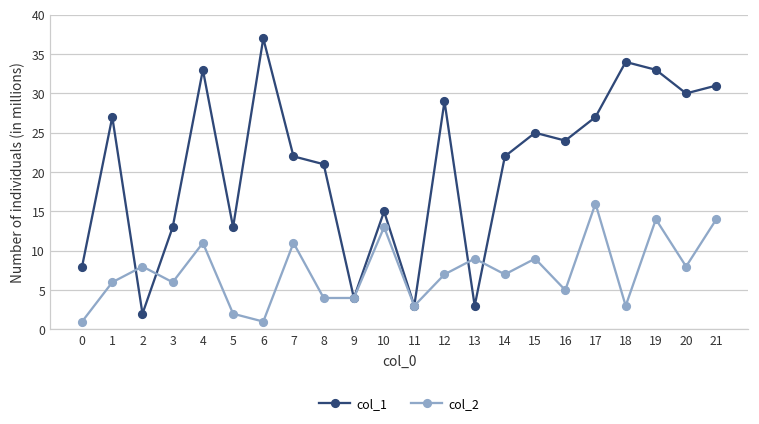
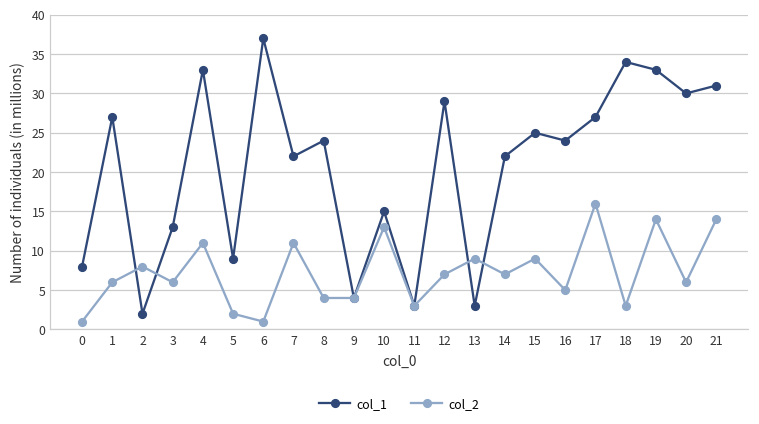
col_1, 5: 13 -> 9
col_1, 8: 21 -> 24
col_2, 20: 8 -> 6
